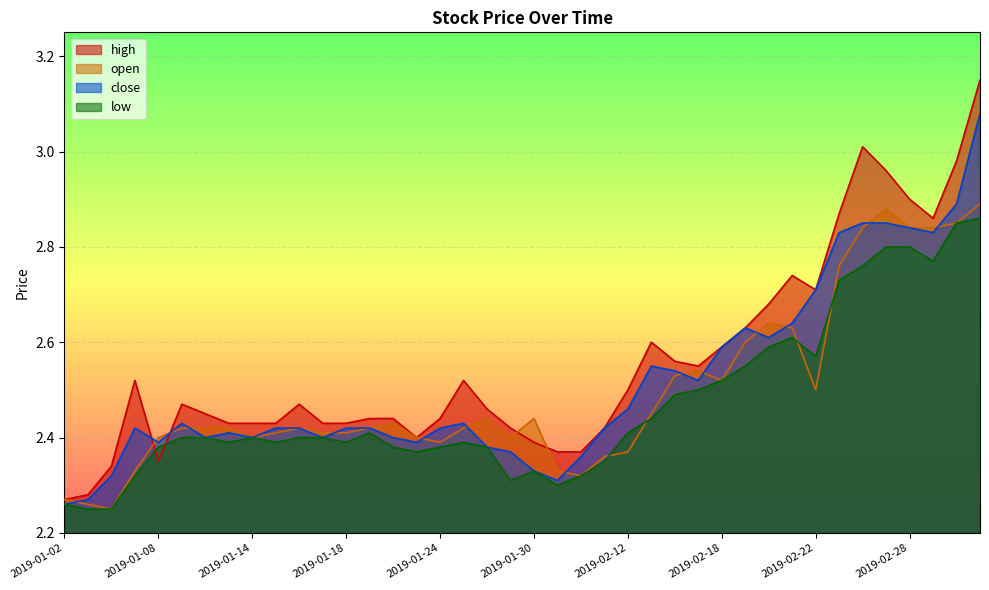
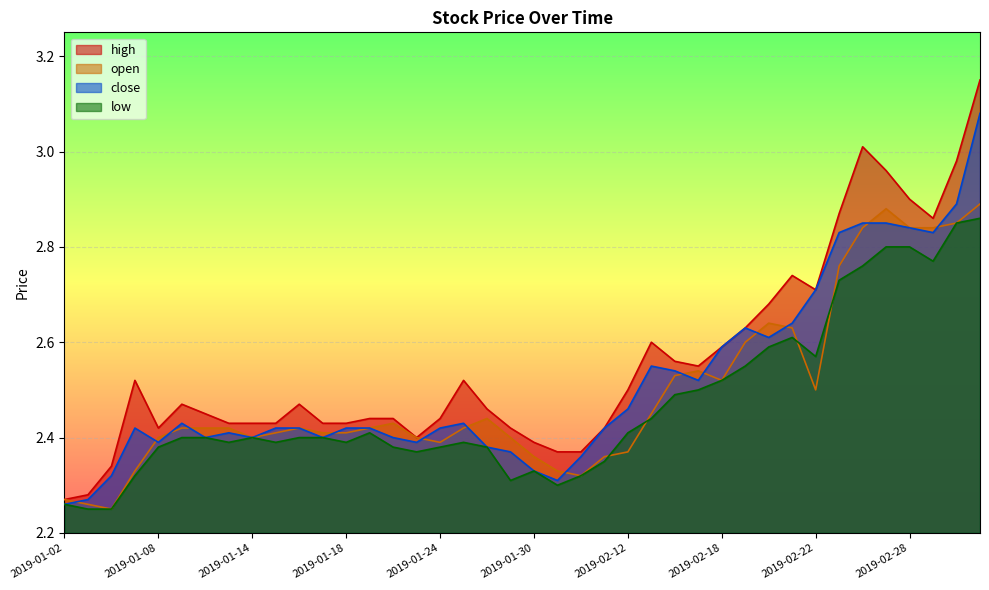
high, 2019-01-08: 2.35 -> 2.42
open, 2019-01-30: 2.44 -> 2.36
